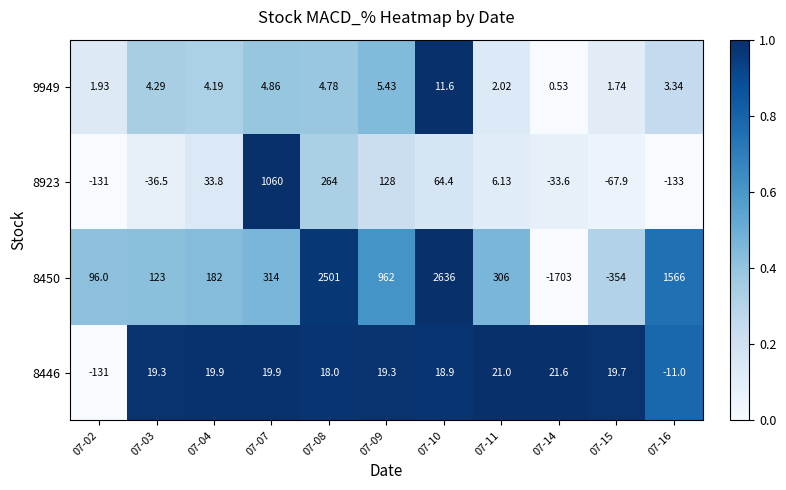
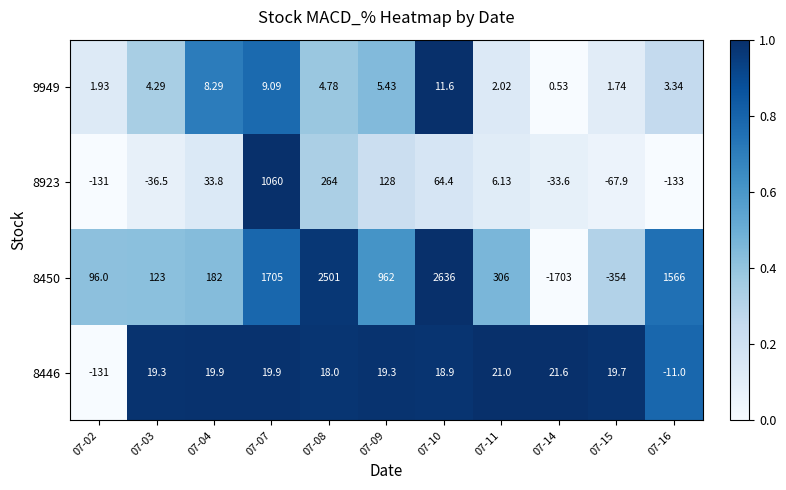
9949, 07-04: 4.19 -> 8.29
9949, 07-07: 4.86 -> 9.09
8450, 07-07: 314 -> 1705
